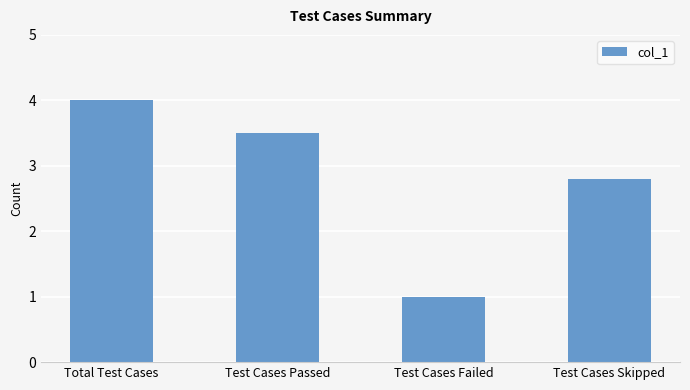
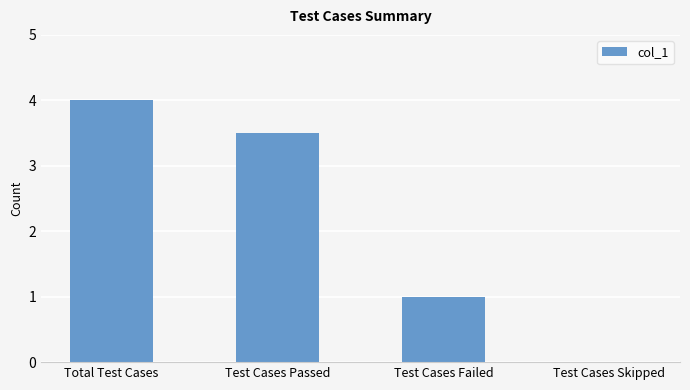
Test Cases Skipped: 2.8 -> 0.0
